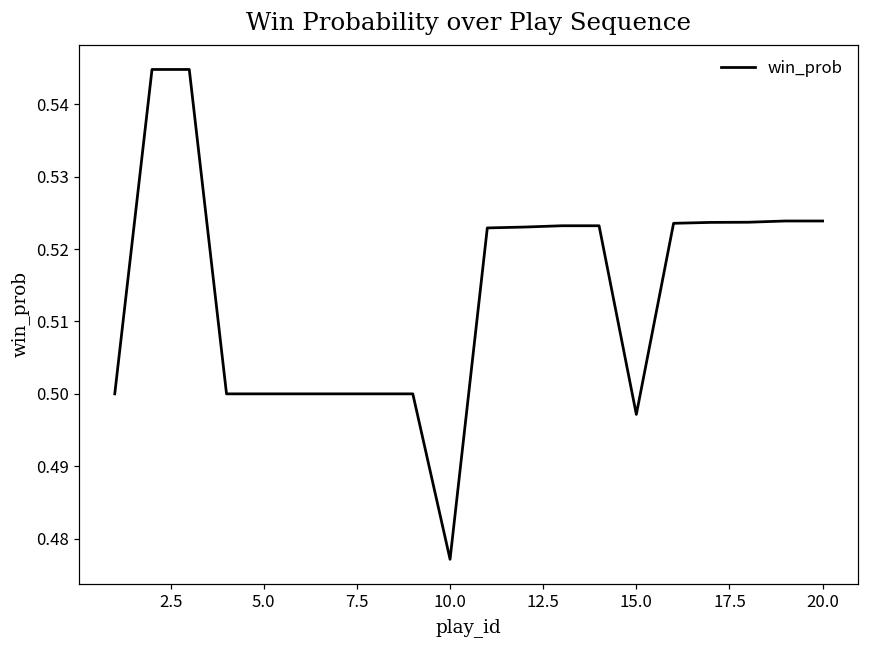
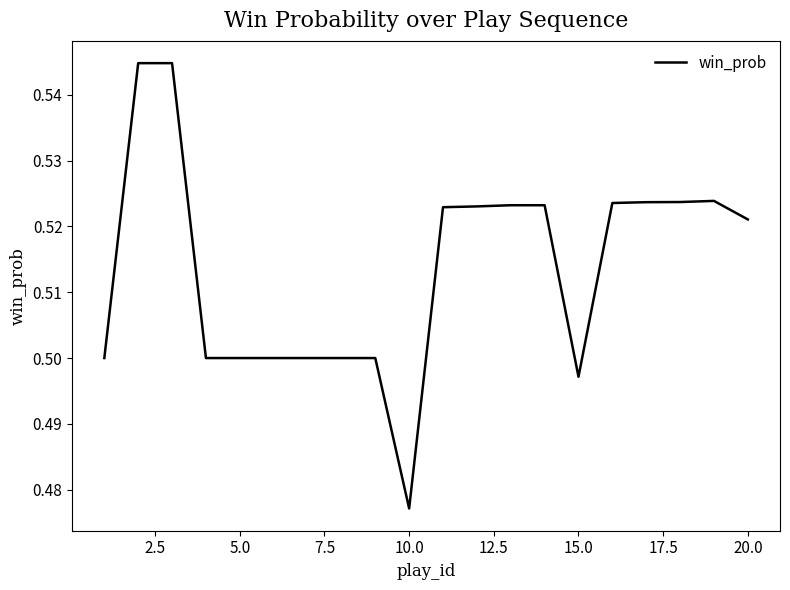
20.0: 0.524 -> 0.521
